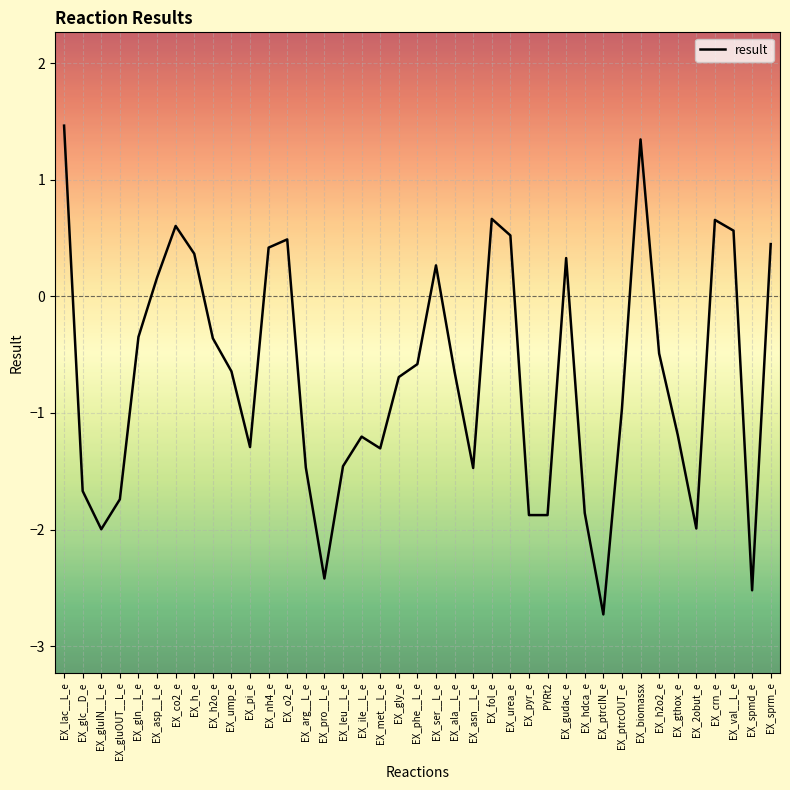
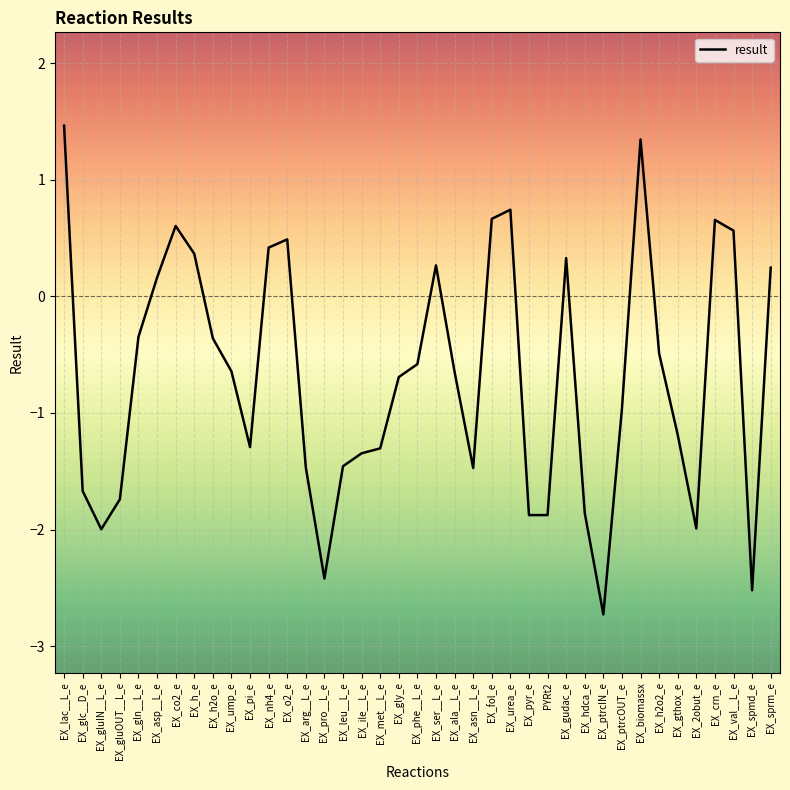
EX_ile__L_e: -1.20 -> -1.35
EX_urea_e: 0.52 -> 0.74
EX_sprm_e: 0.45 -> 0.25
